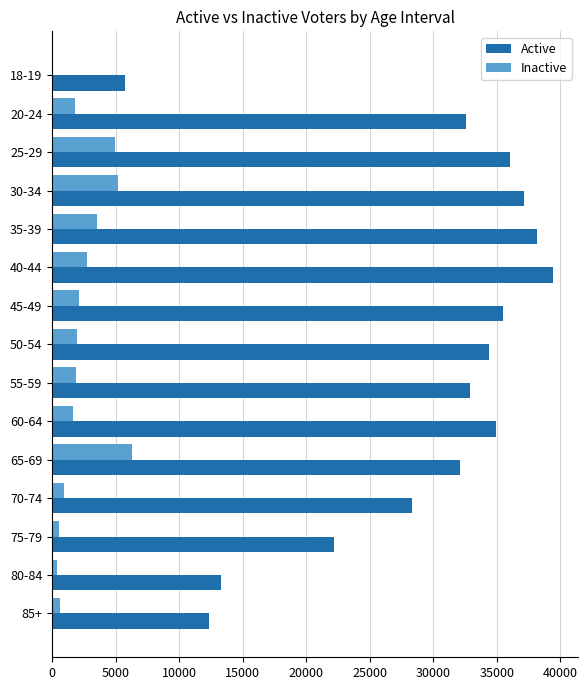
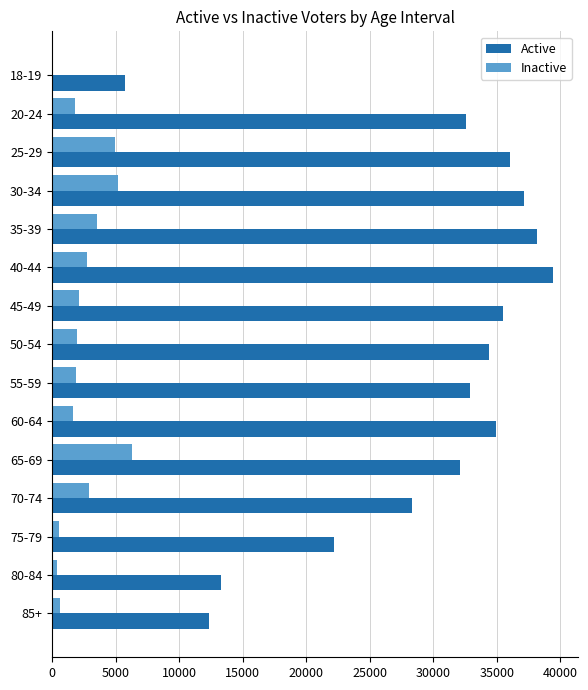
Inactive, 70-74: 900 -> 2900
